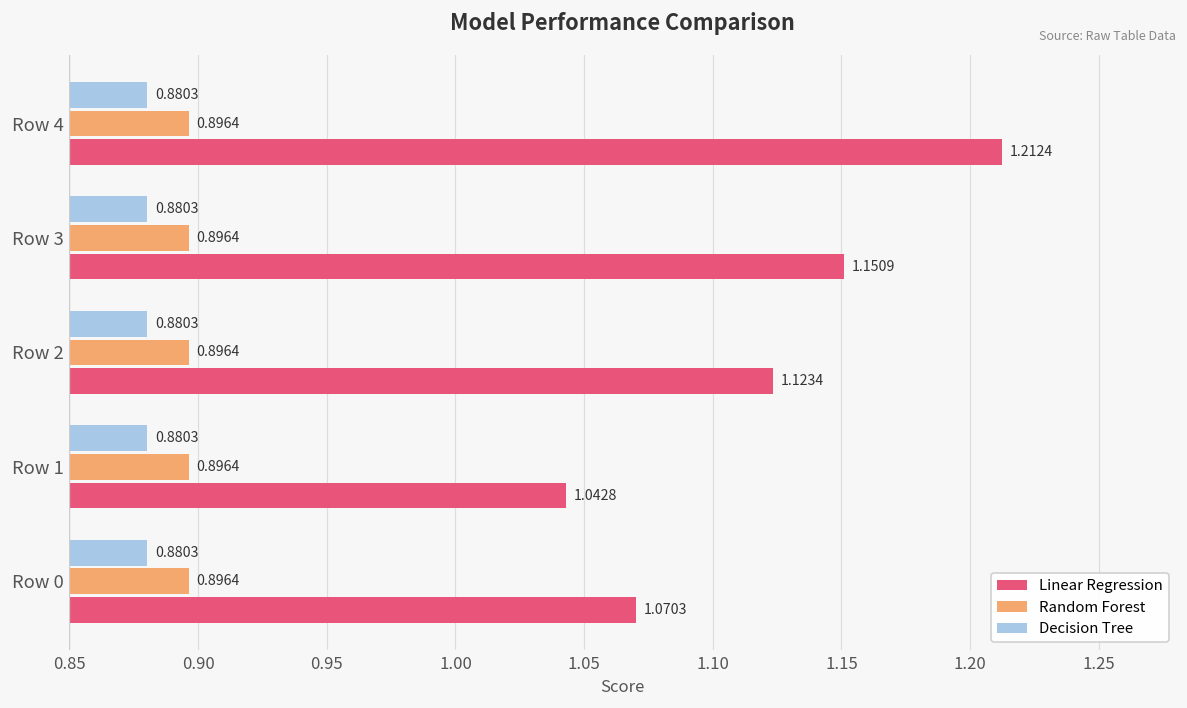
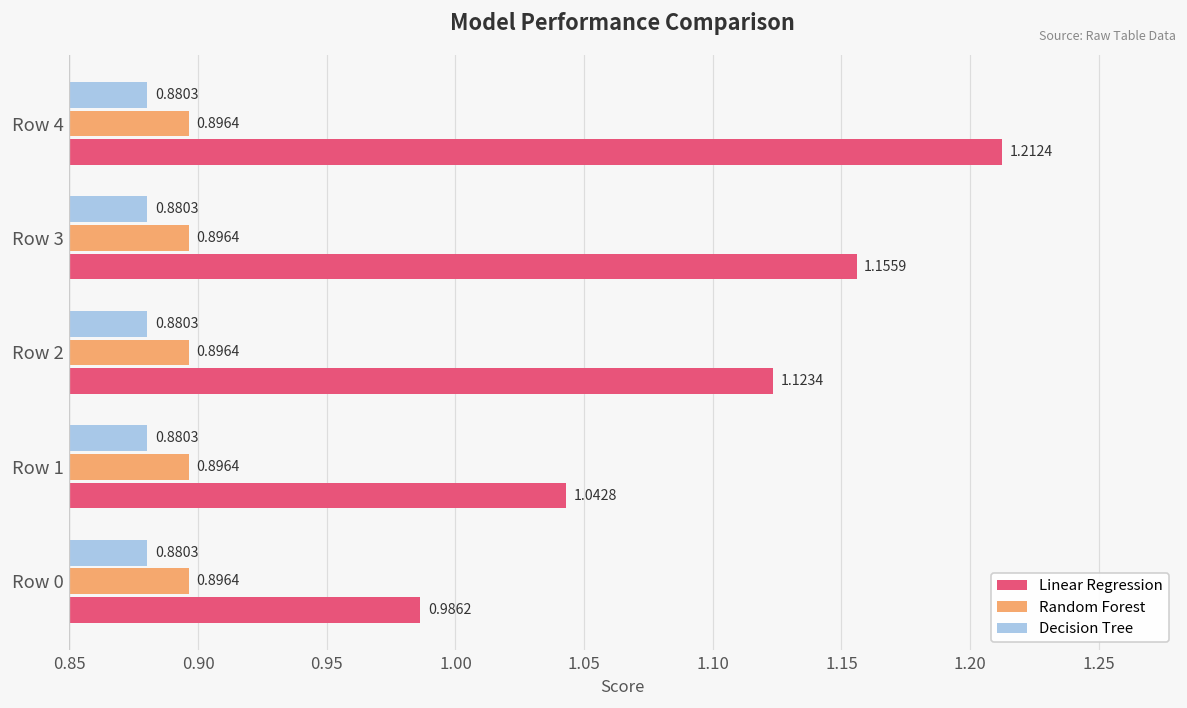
Linear Regression, Row 3: 1.1509 -> 1.1559
Linear Regression, Row 0: 1.0703 -> 0.9862
